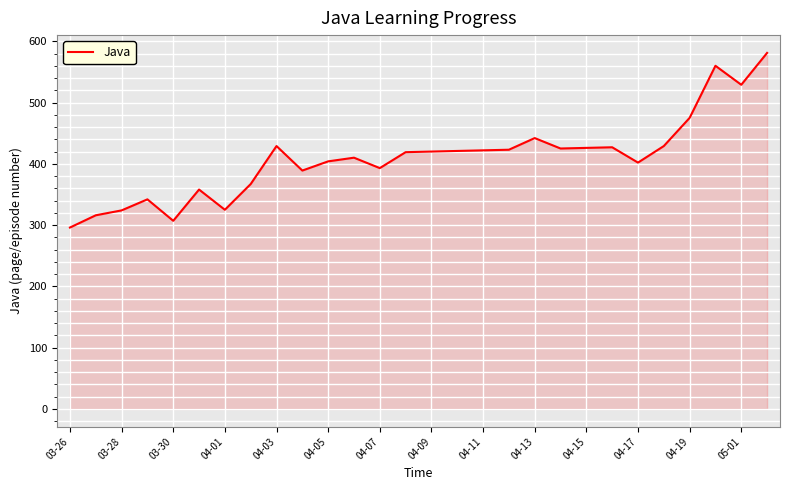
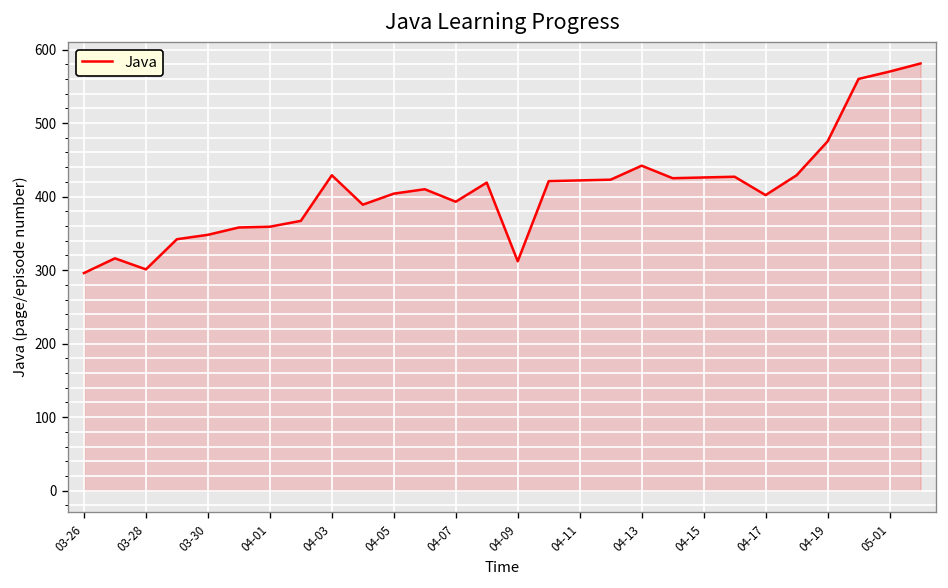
03-28: 320 -> 300
03-30: 310 -> 350
04-01: 330 -> 360
04-09: 420 -> 310
05-01: 530 -> 570
